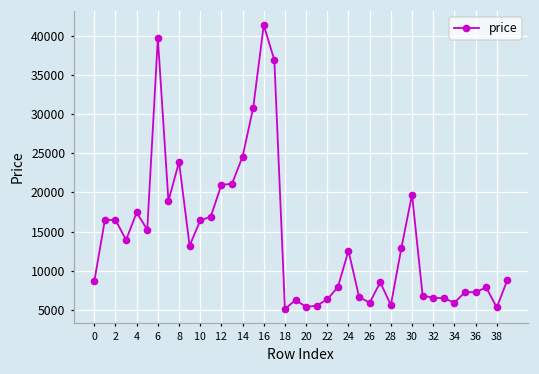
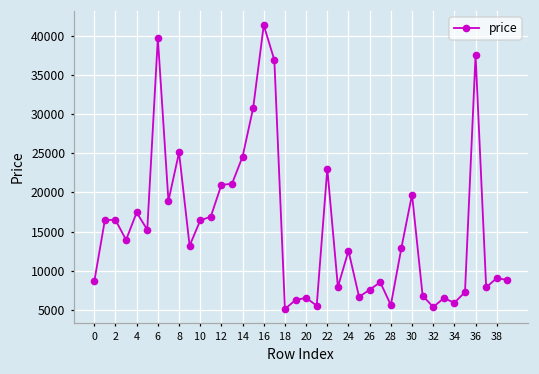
8: 24000 -> 25000
20: 5000 -> 7000
22: 6000 -> 23000
26: 6000 -> 8000
32: 7000 -> 5000
36: 7000 -> 38000
38: 5000 -> 9000
